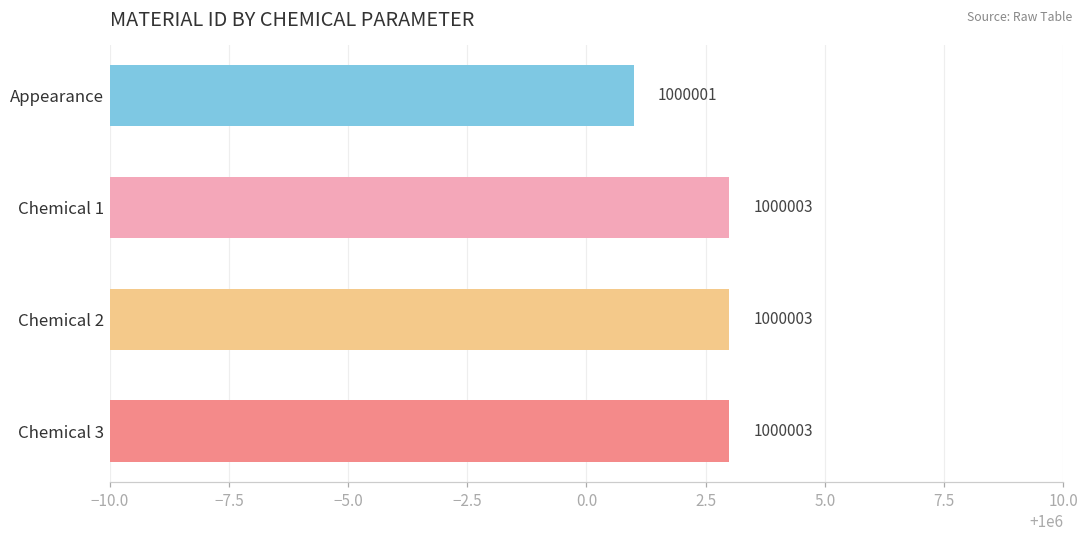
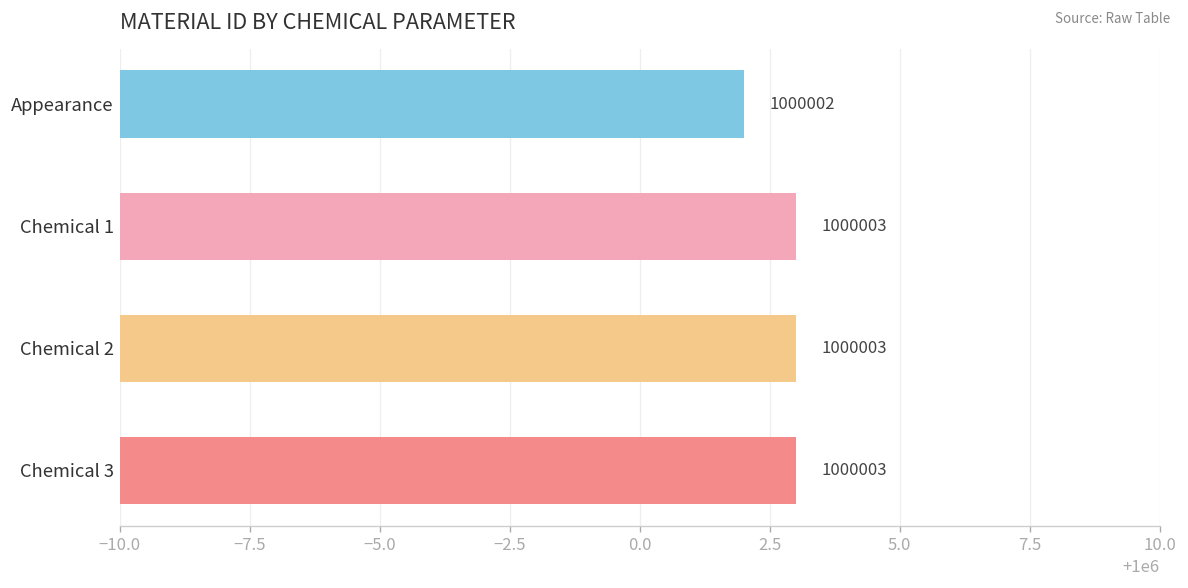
Appearance: 1000001 -> 1000002
